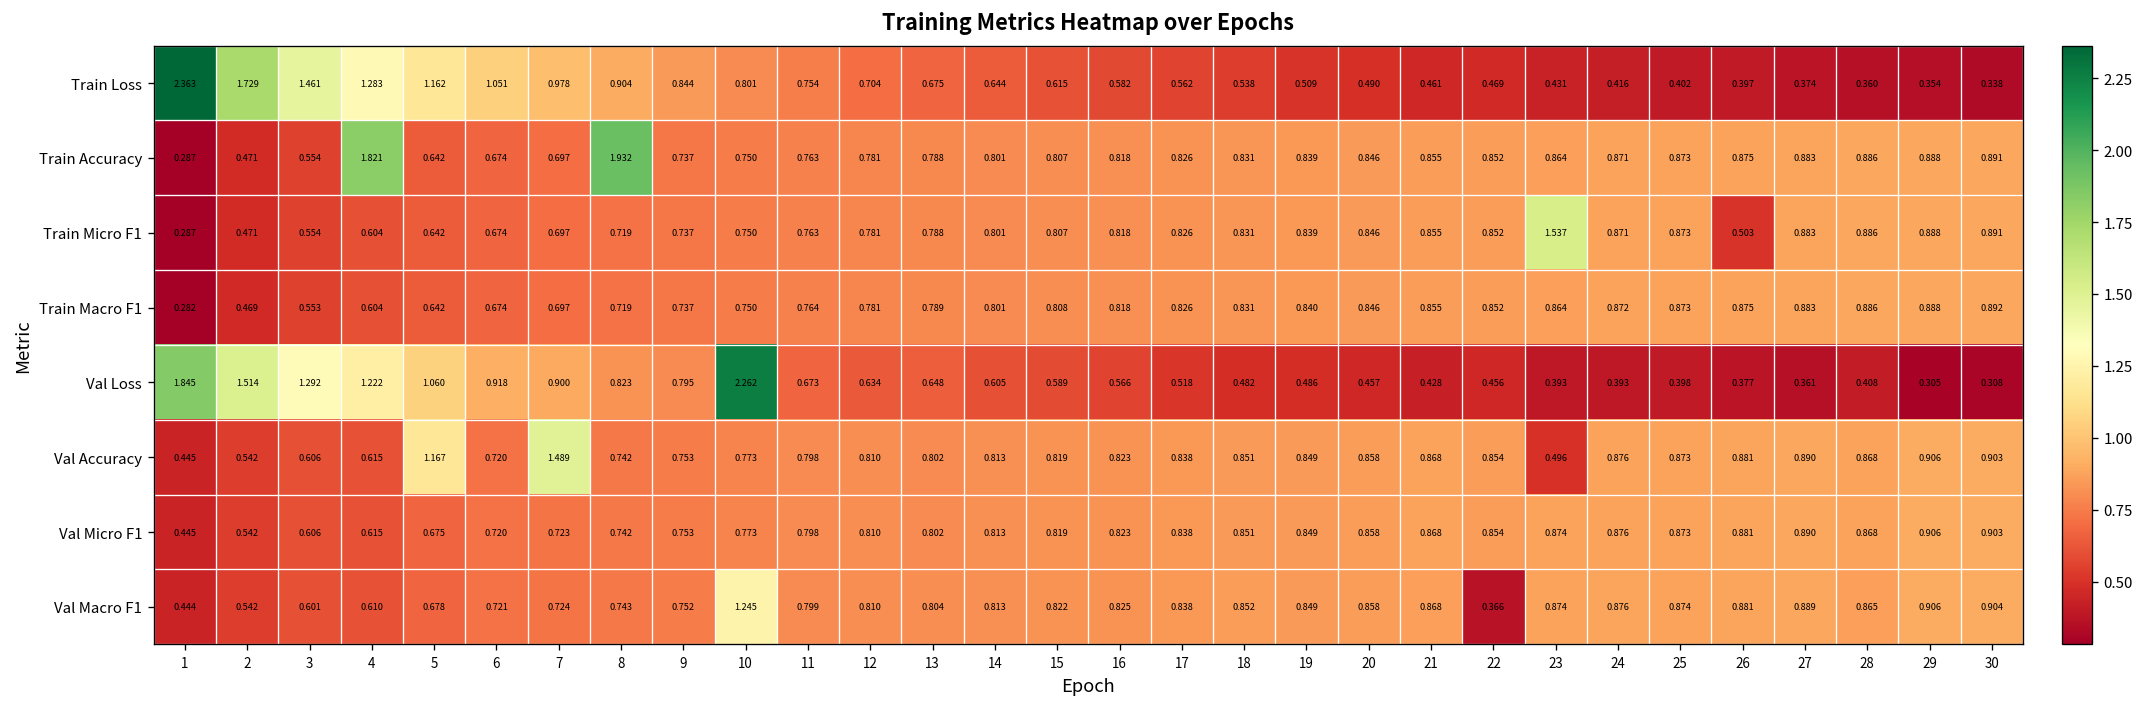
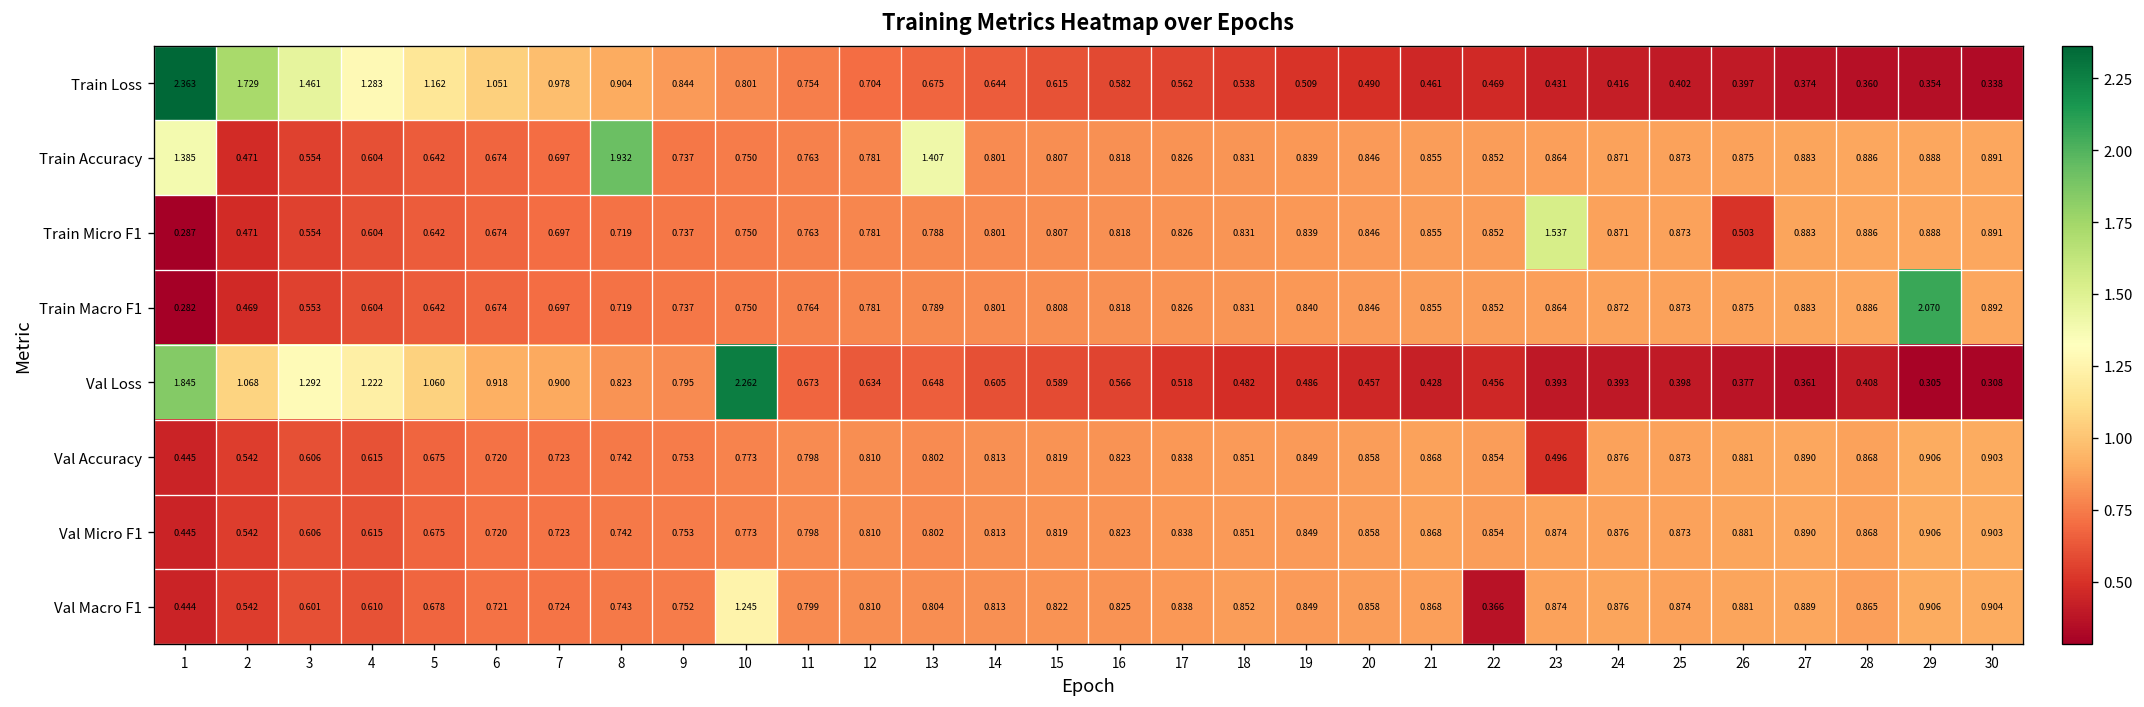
Train Accuracy, 1: 0.287 -> 1.385
Train Accuracy, 4: 1.821 -> 0.604
Train Accuracy, 13: 0.788 -> 1.407
Train Macro F1, 29: 0.888 -> 2.070
Val Loss, 2: 1.514 -> 1.068
Val Accuracy, 5: 1.167 -> 0.675
Val Accuracy, 7: 1.489 -> 0.723
